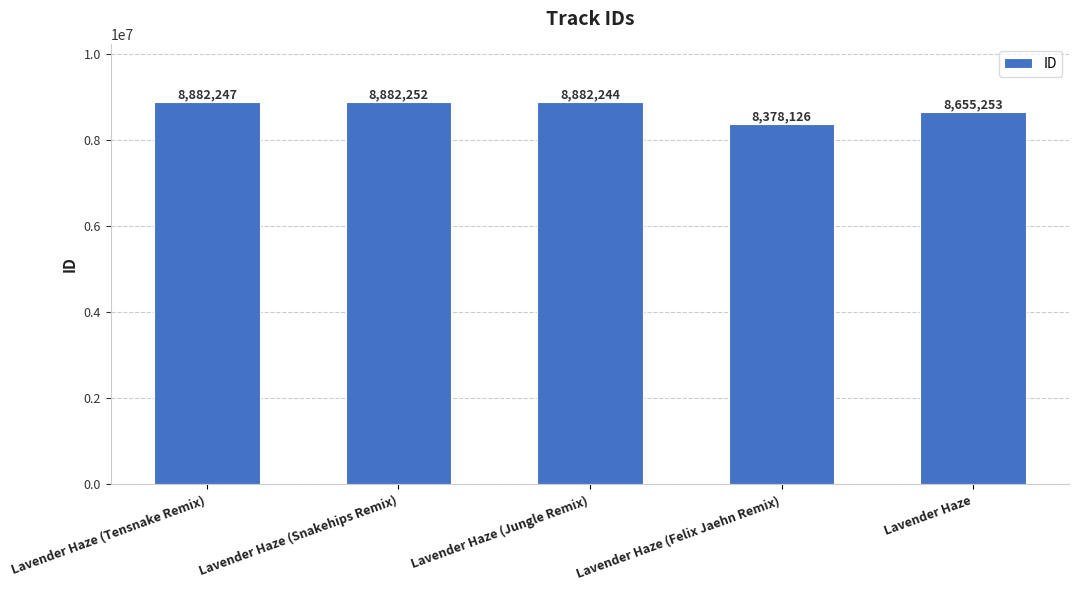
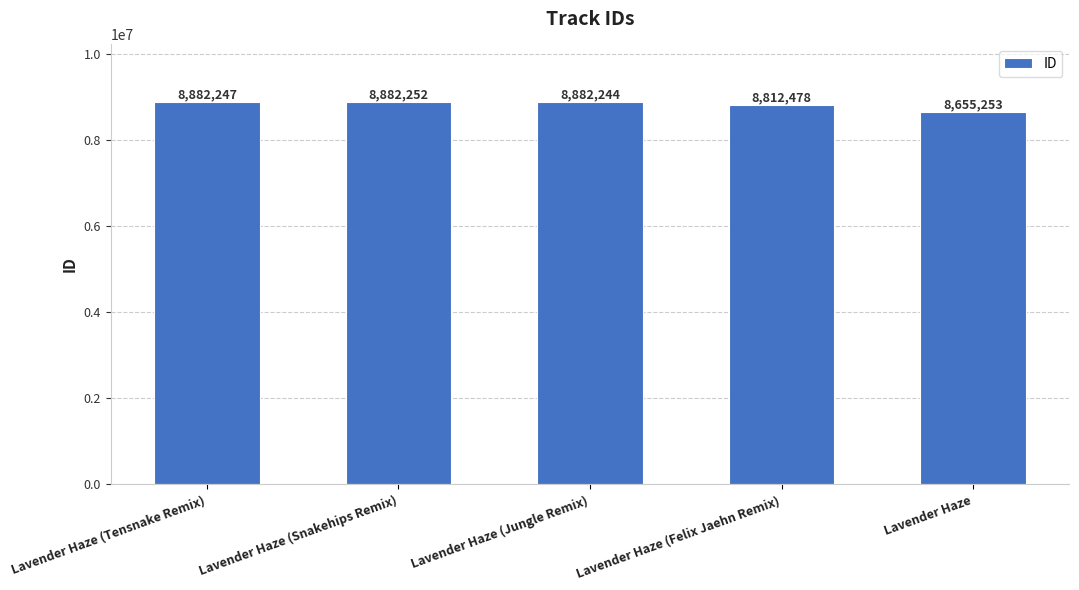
Lavender Haze (Felix Jaehn Remix): 8,378,126 -> 8,812,478
